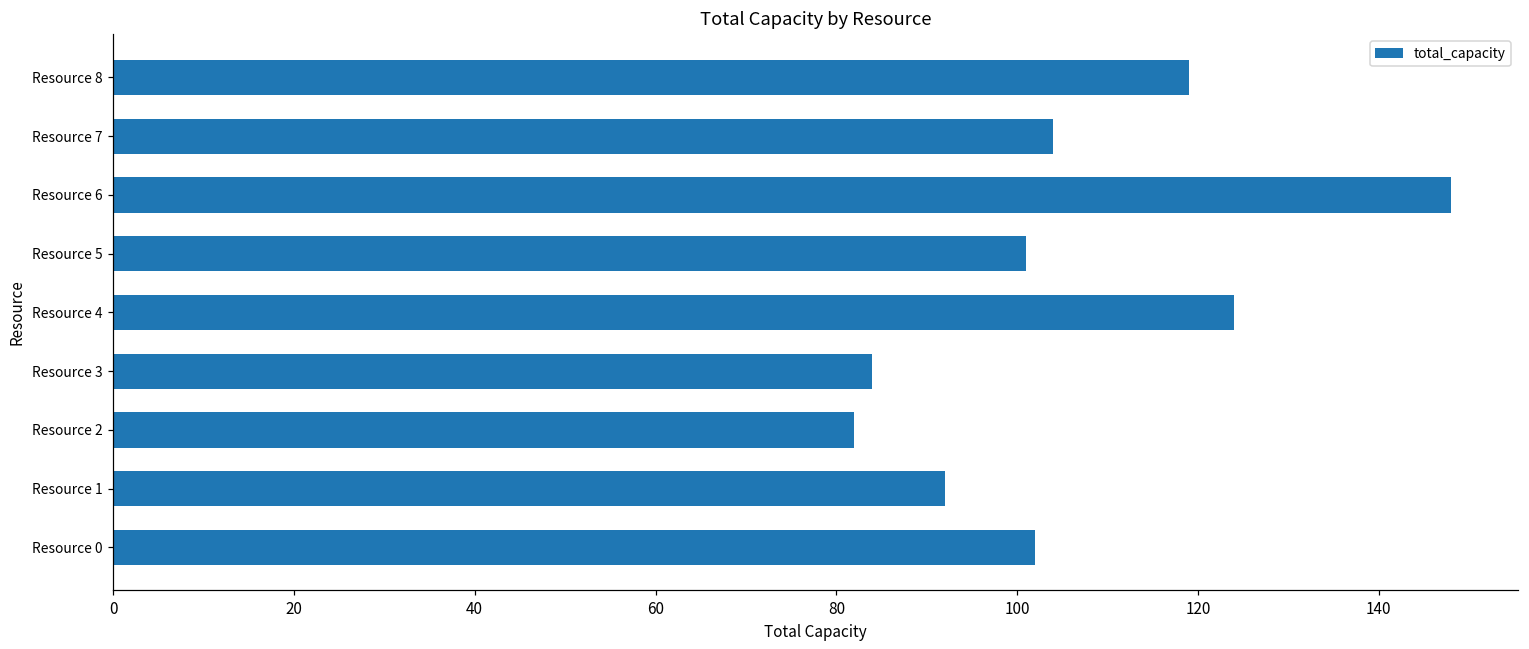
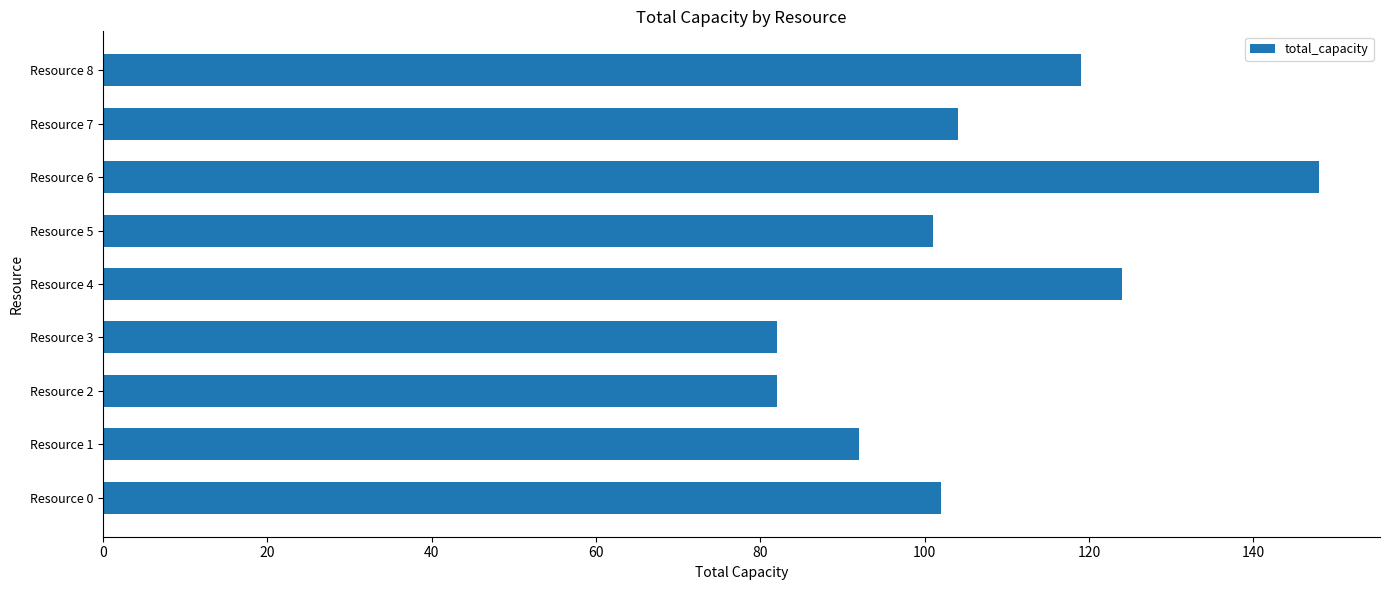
Resource 3: 84 -> 82
